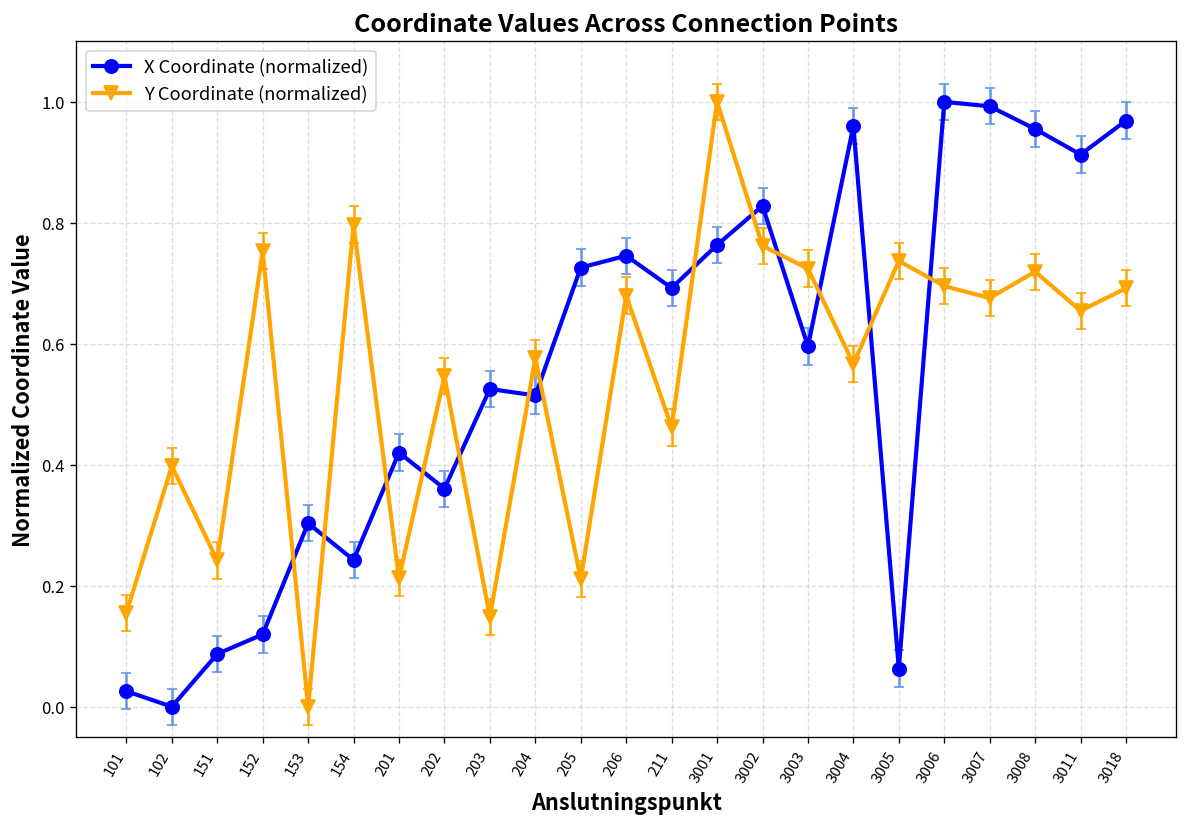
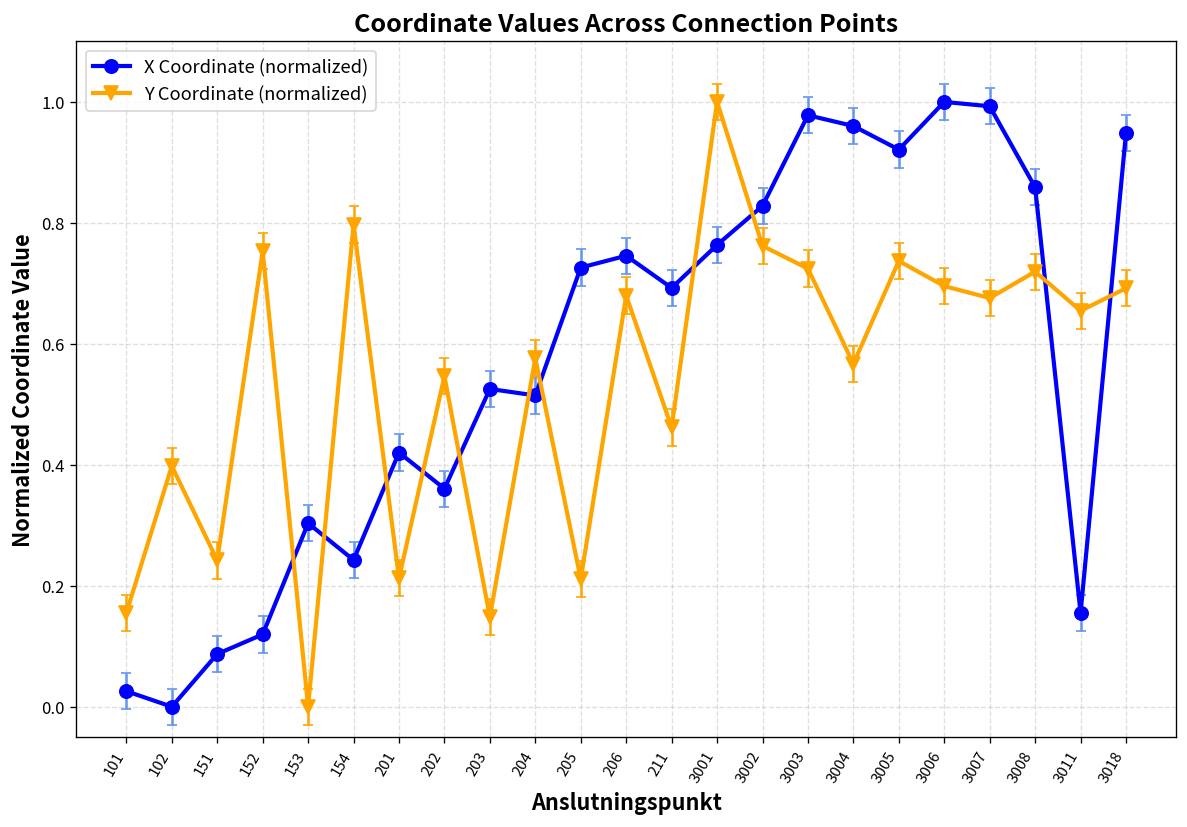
X Coordinate (normalized), 3003: 0.60 -> 0.98
X Coordinate (normalized), 3005: 0.06 -> 0.92
X Coordinate (normalized), 3008: 0.96 -> 0.86
X Coordinate (normalized), 3011: 0.91 -> 0.16
X Coordinate (normalized), 3018: 0.97 -> 0.95
